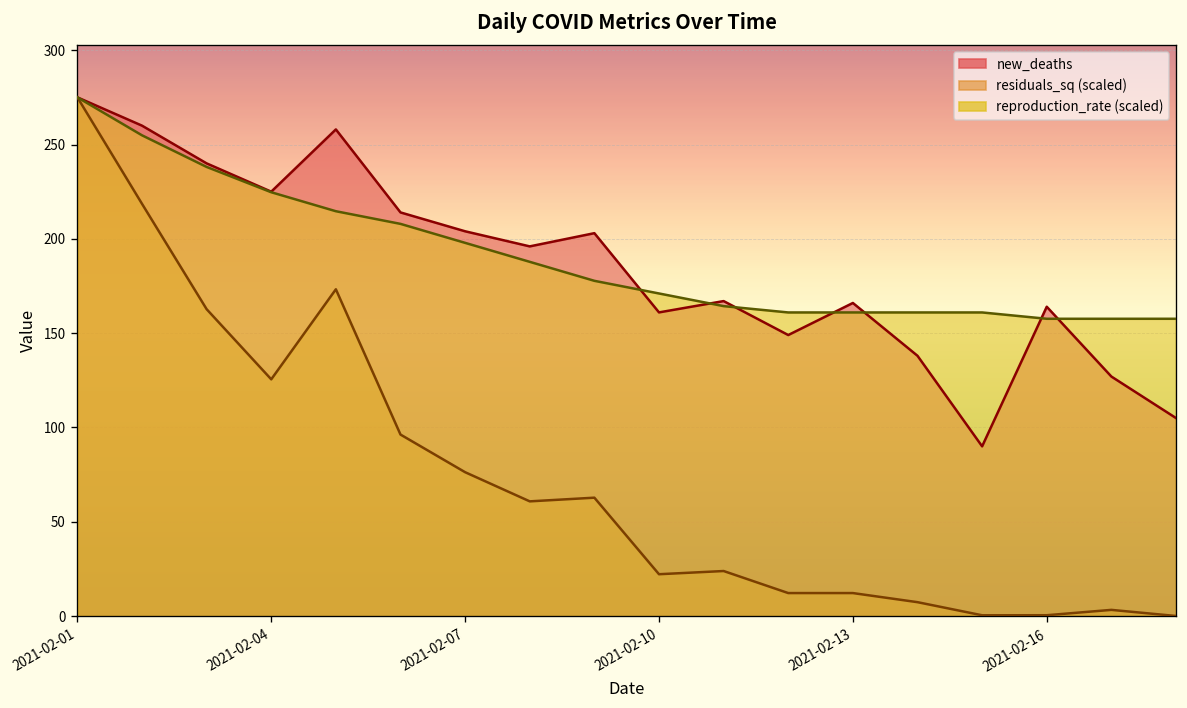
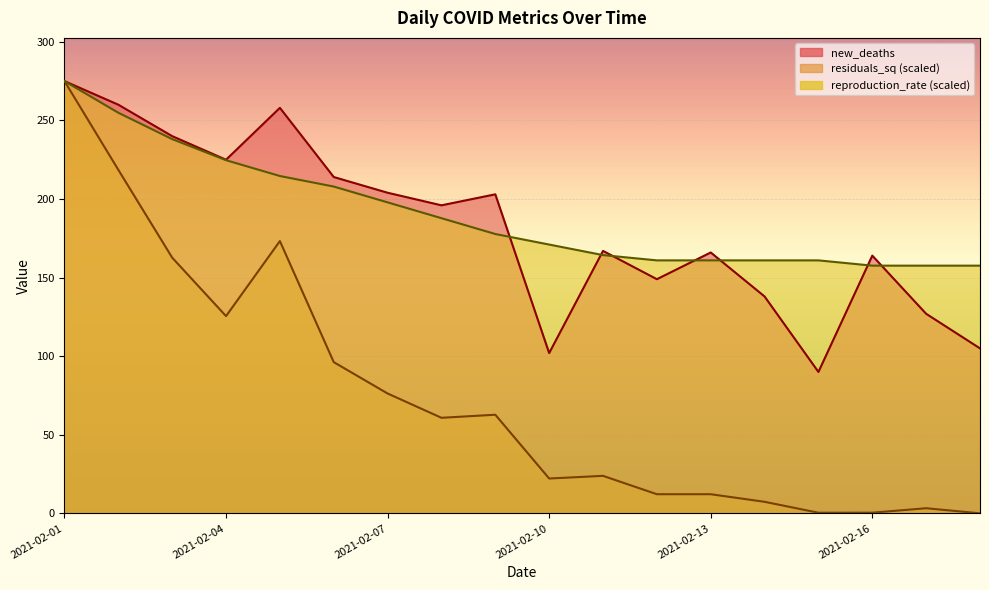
new_deaths, 2021-02-10: 161 -> 102
